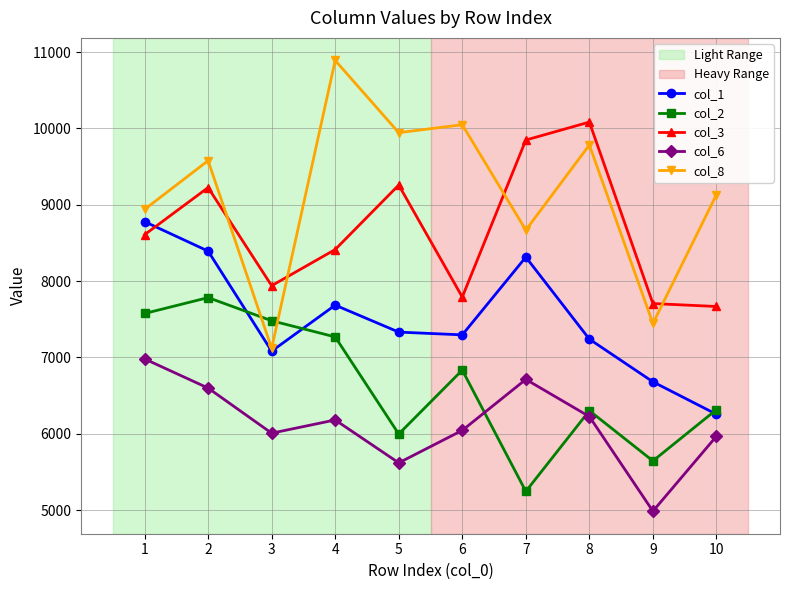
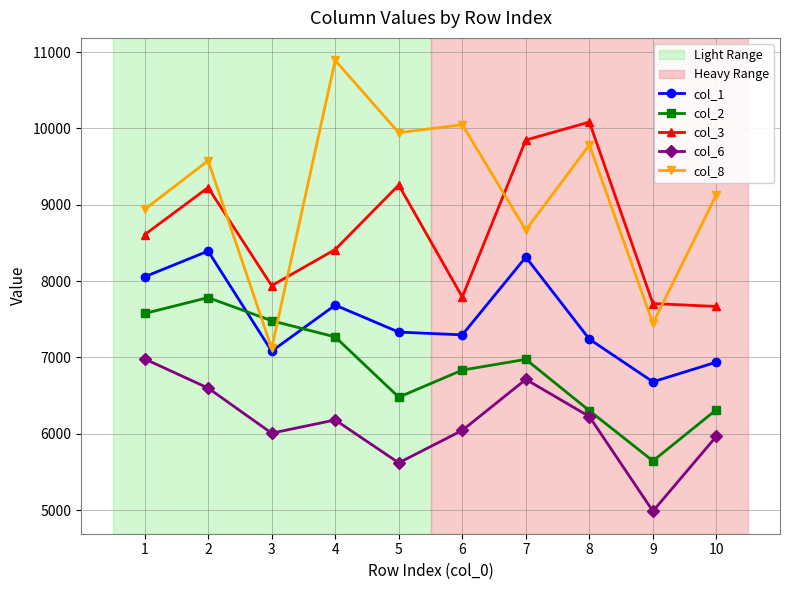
col_1, 1: 8800 -> 8100
col_2, 5: 6000 -> 6500
col_2, 7: 5200 -> 7000
col_1, 10: 6300 -> 6900
